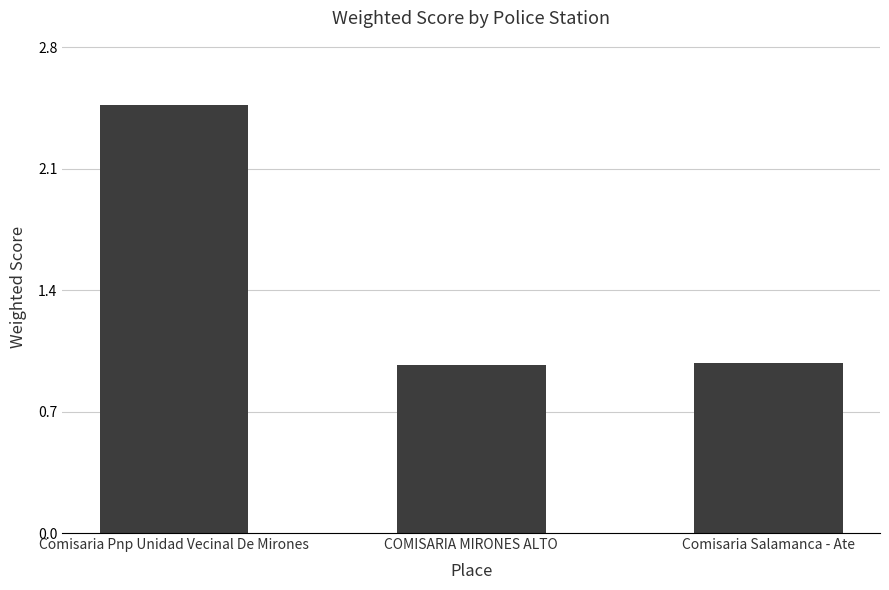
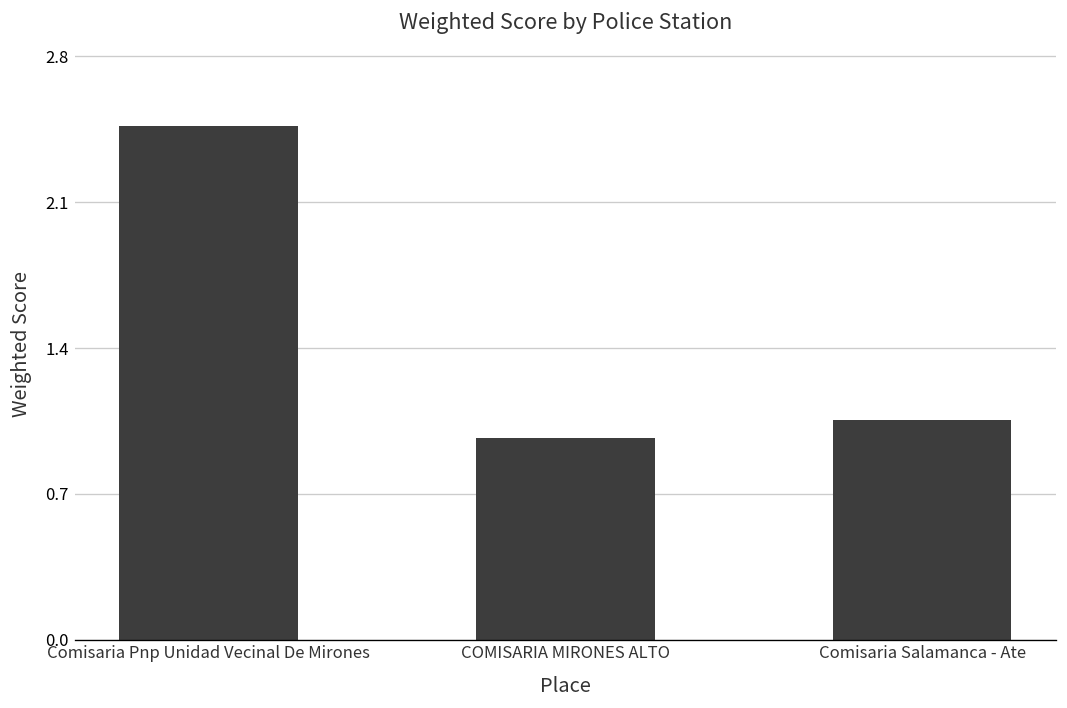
Comisaria Salamanca - Ate: 0.98 -> 1.06
